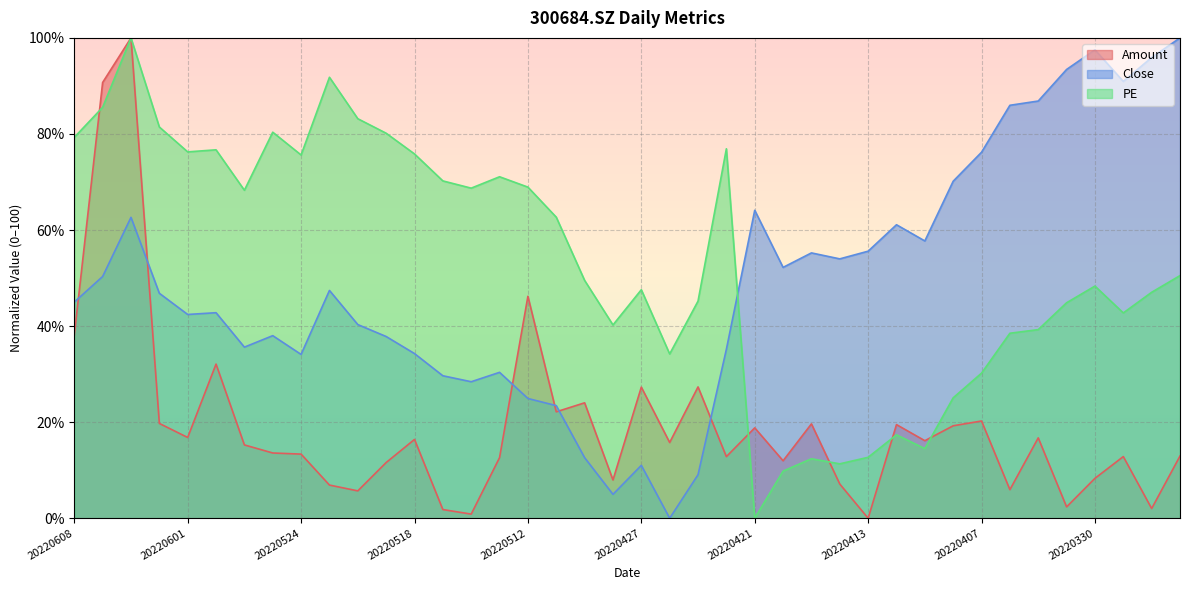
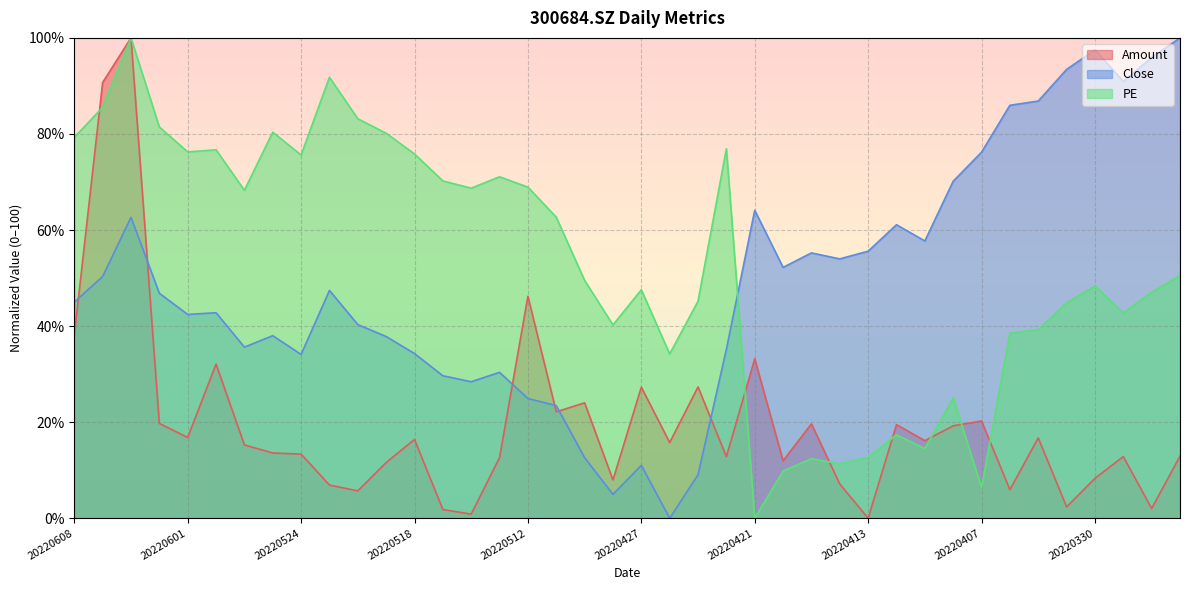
Amount, 20220421: 19% -> 33%
PE, 20220407: 30% -> 6%
